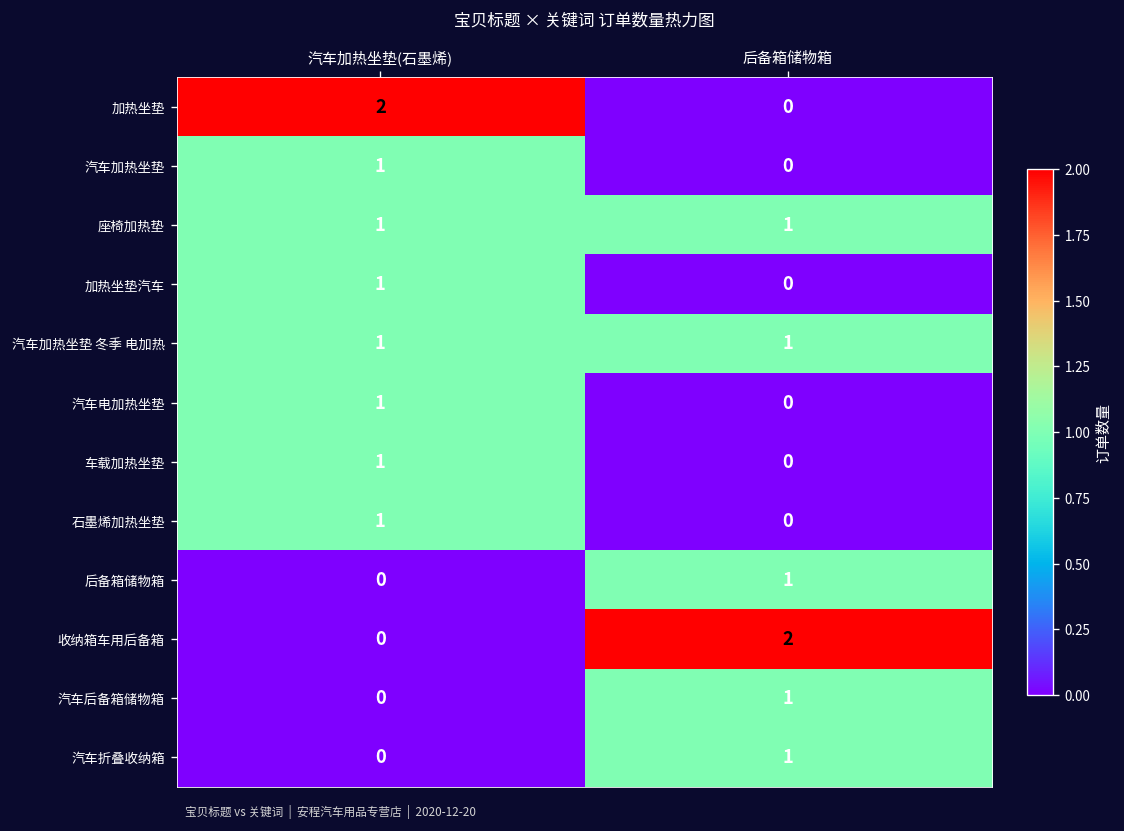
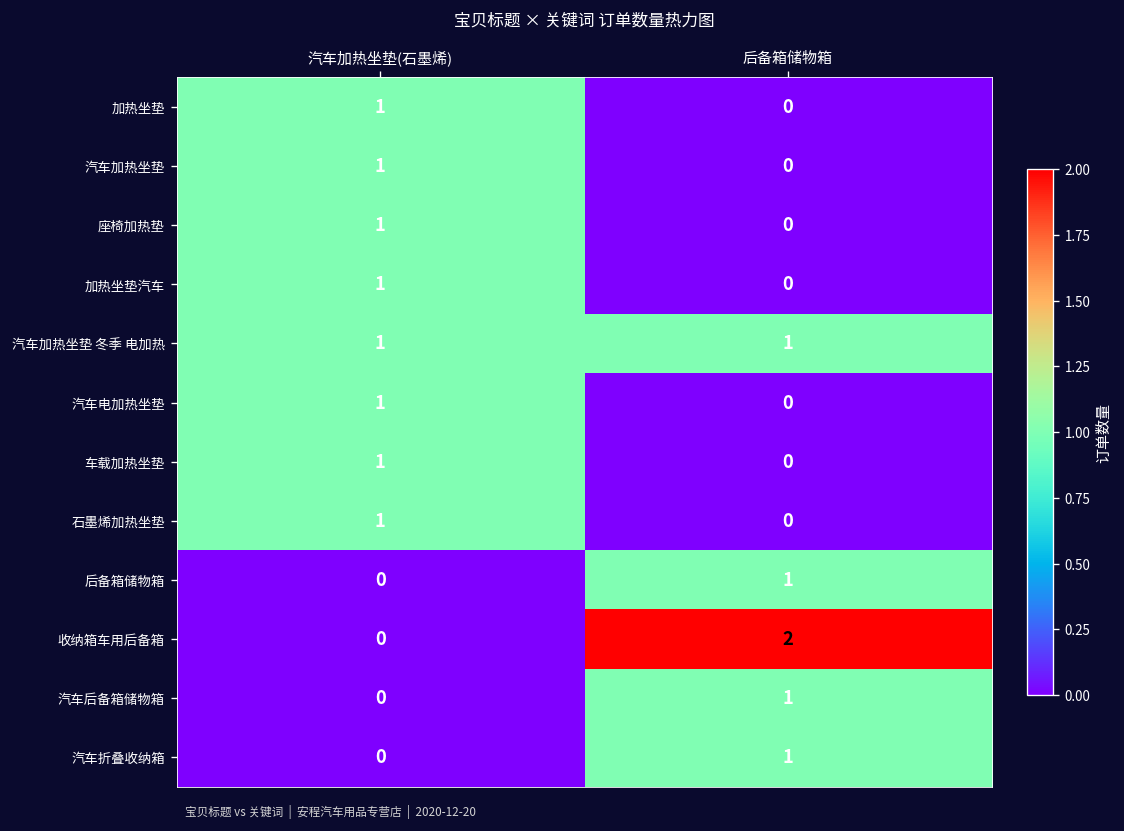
加热坐垫, 汽车加热坐垫(石墨烯): 2 -> 1
座椅加热垫, 后备箱储物箱: 1 -> 0
